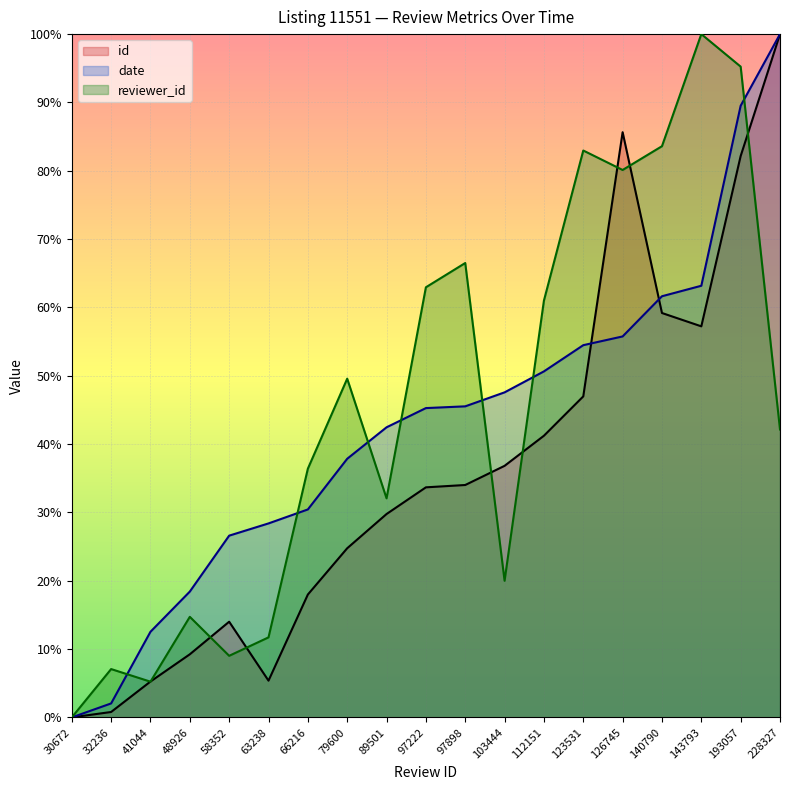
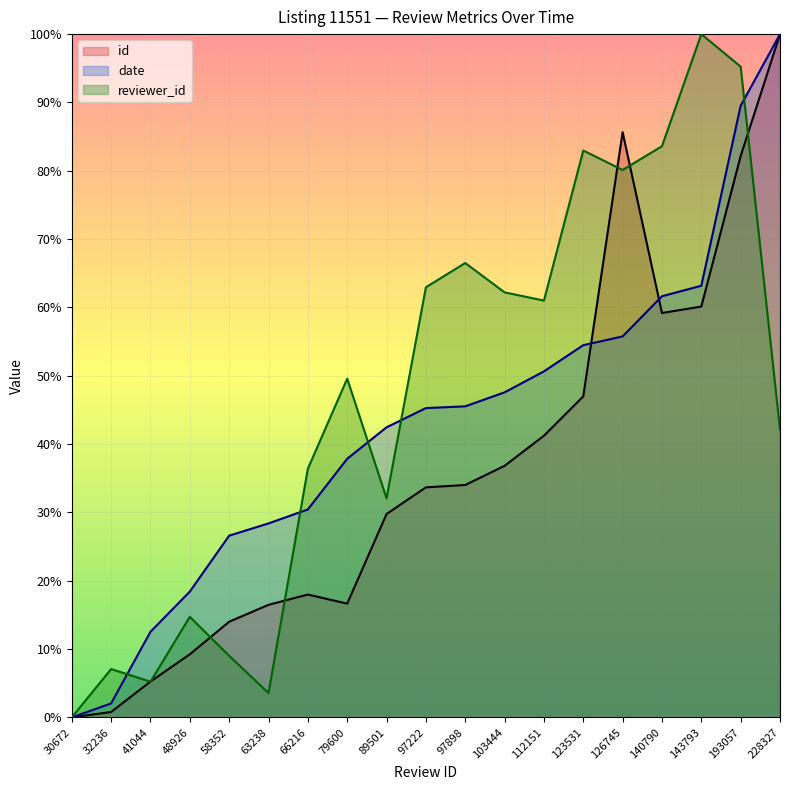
id, 63238: 5% -> 16%
reviewer_id, 63238: 12% -> 4%
id, 79600: 25% -> 17%
reviewer_id, 103444: 20% -> 62%
id, 143793: 57% -> 60%
